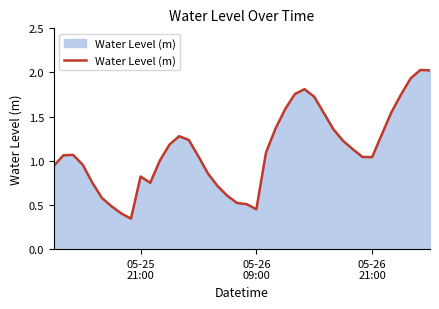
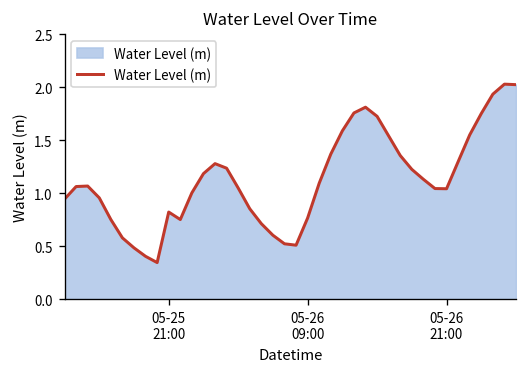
05-26 09:00: 0.5 -> 0.8
